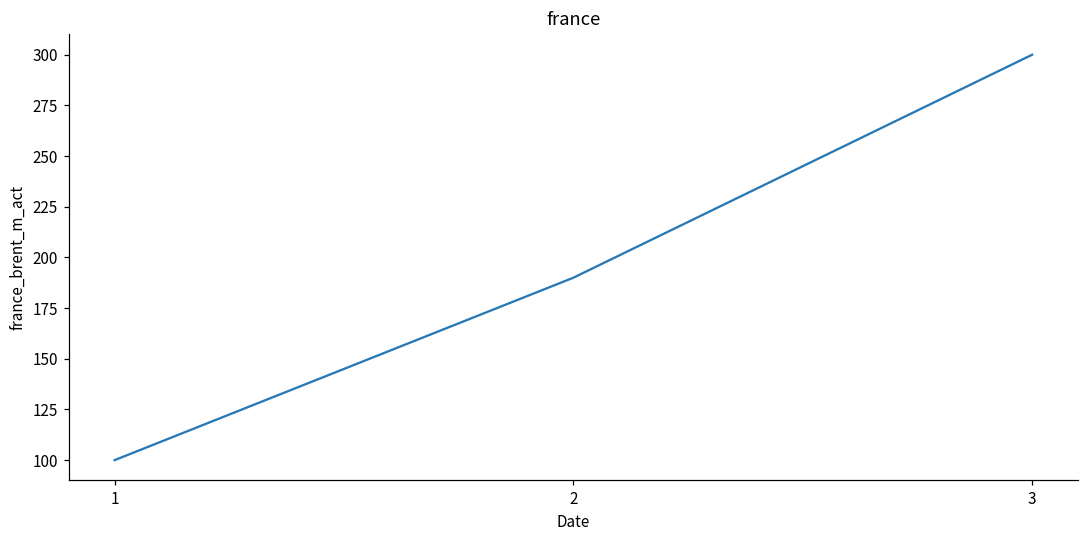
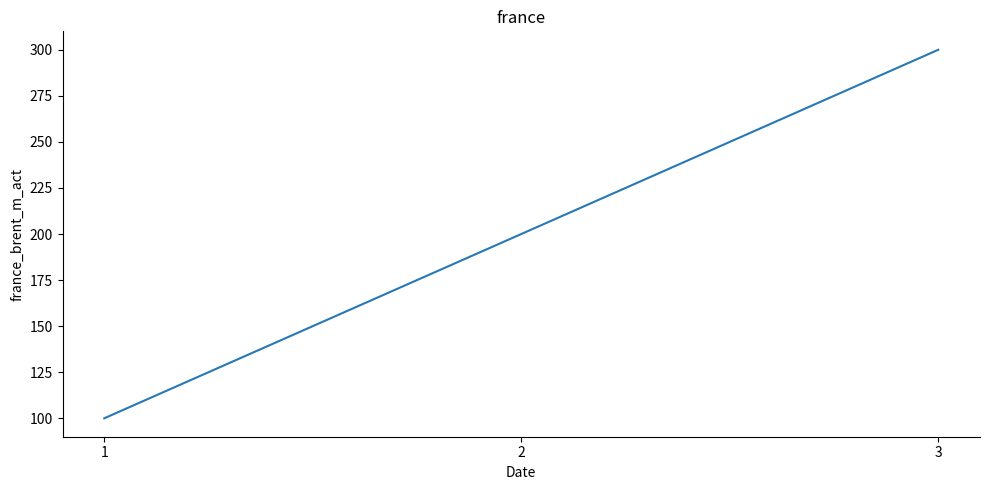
2: 190 -> 200
